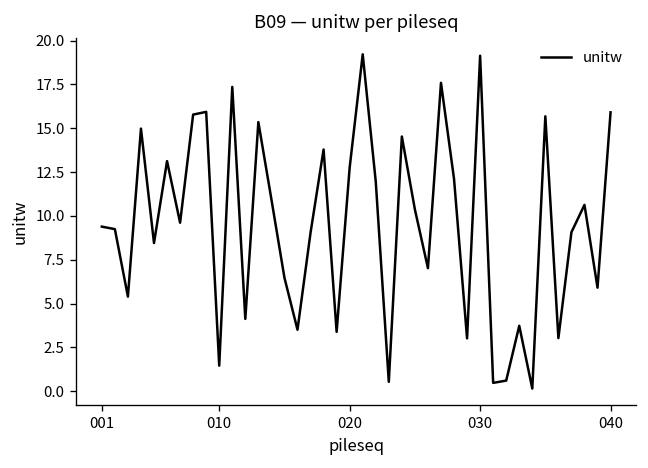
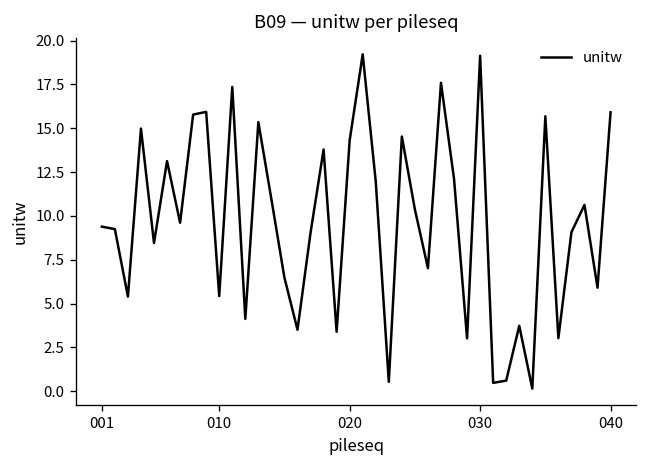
010: 1.5 -> 5.4
020: 12.8 -> 14.3
